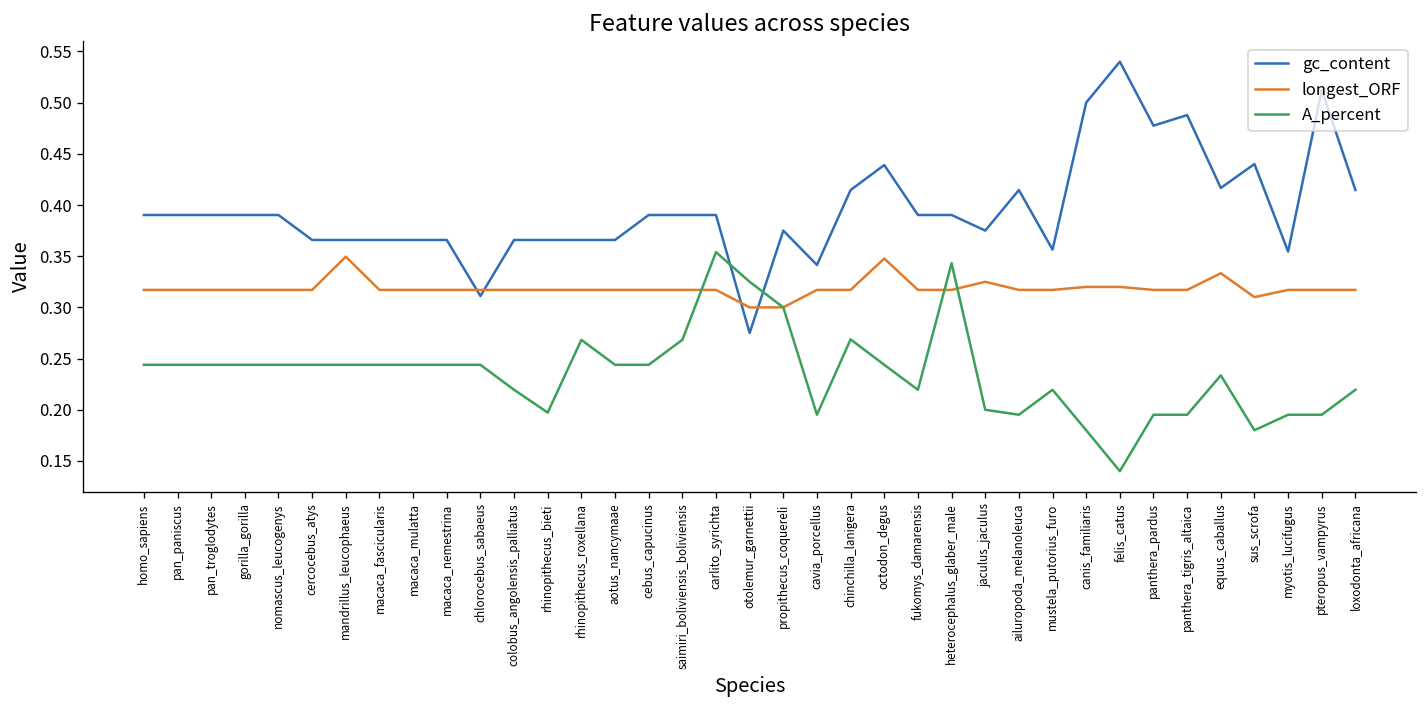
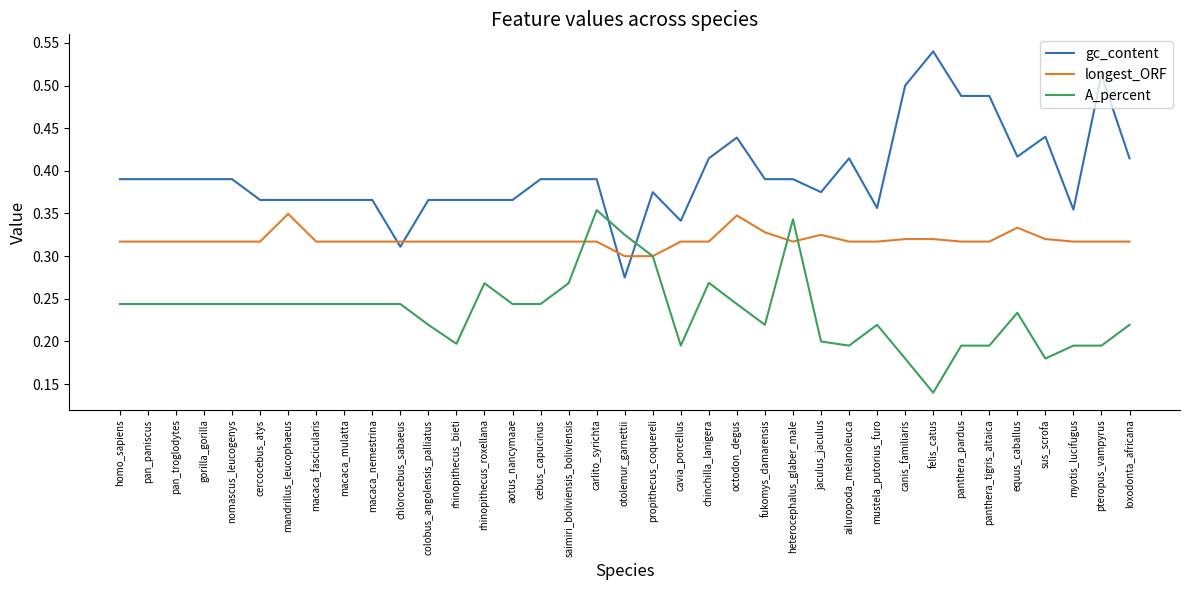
longest_ORF, fukomys_damarensis: 0.32 -> 0.33
gc_content, panthera_pardus: 0.48 -> 0.49
longest_ORF, sus_scrofa: 0.31 -> 0.32
